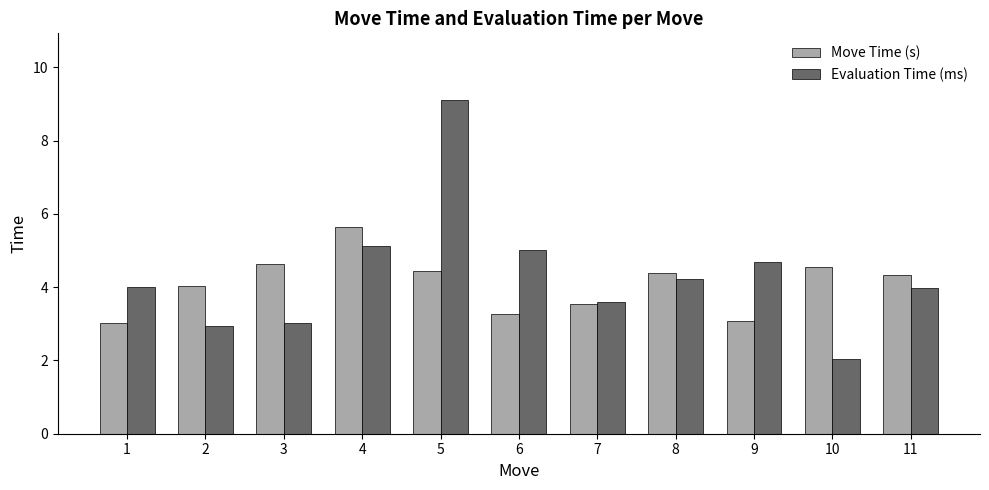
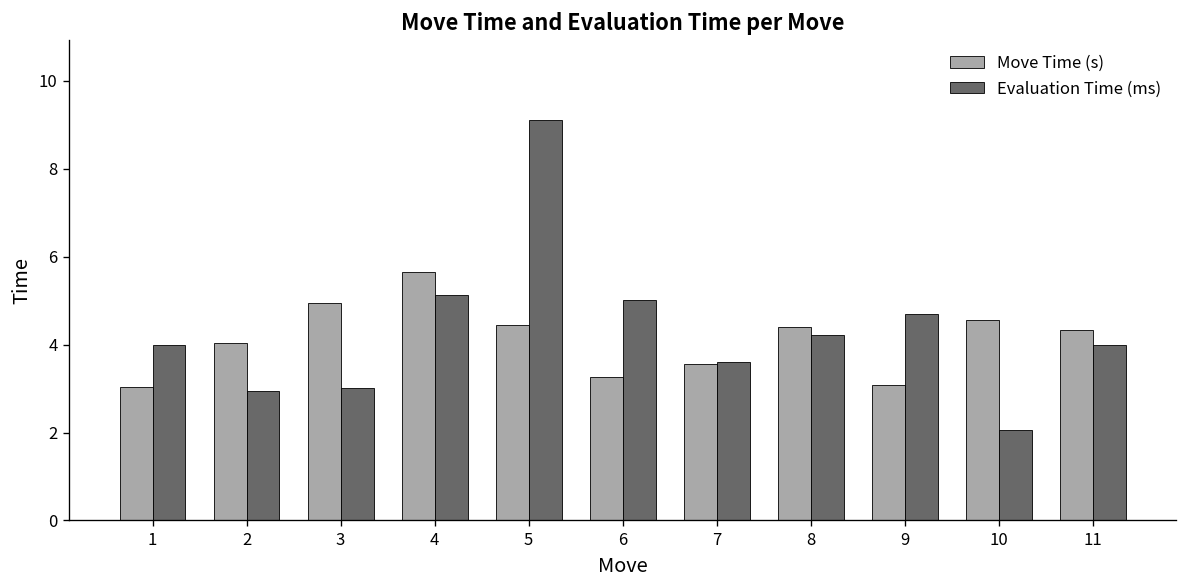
Move Time (s), 3: 4.6 -> 4.9
